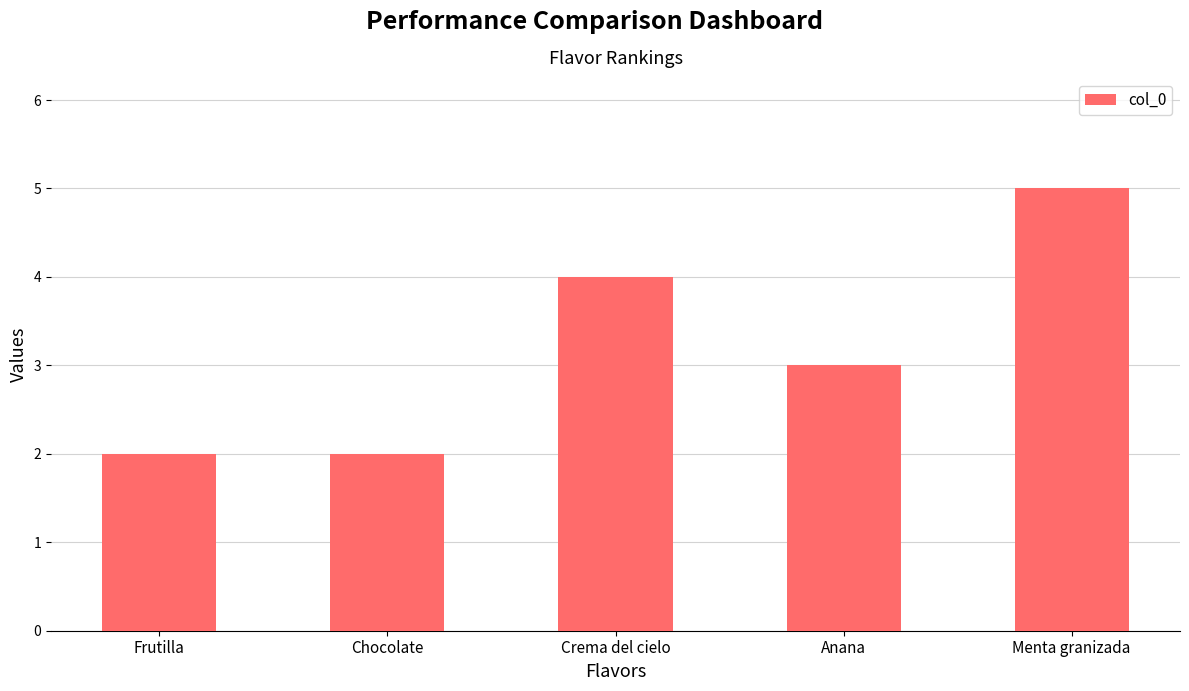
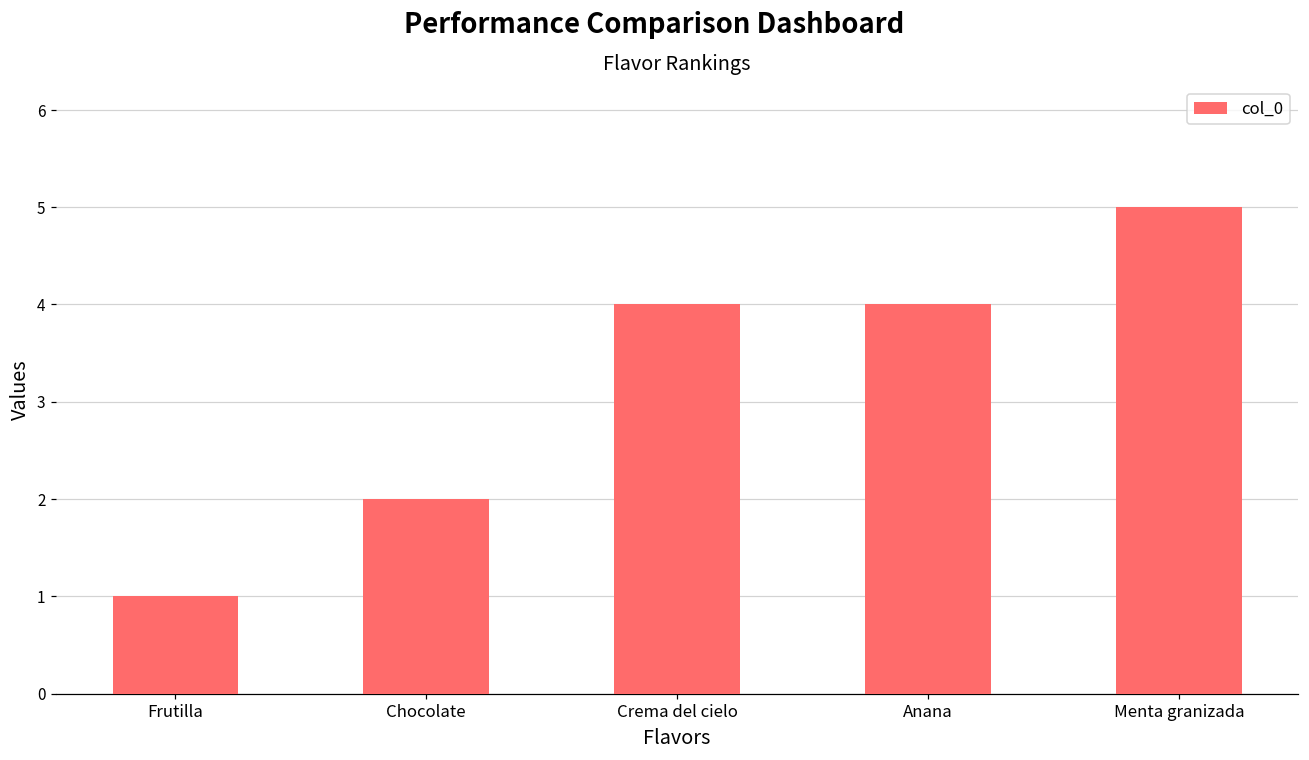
Frutilla: 2 -> 1
Anana: 3 -> 4
